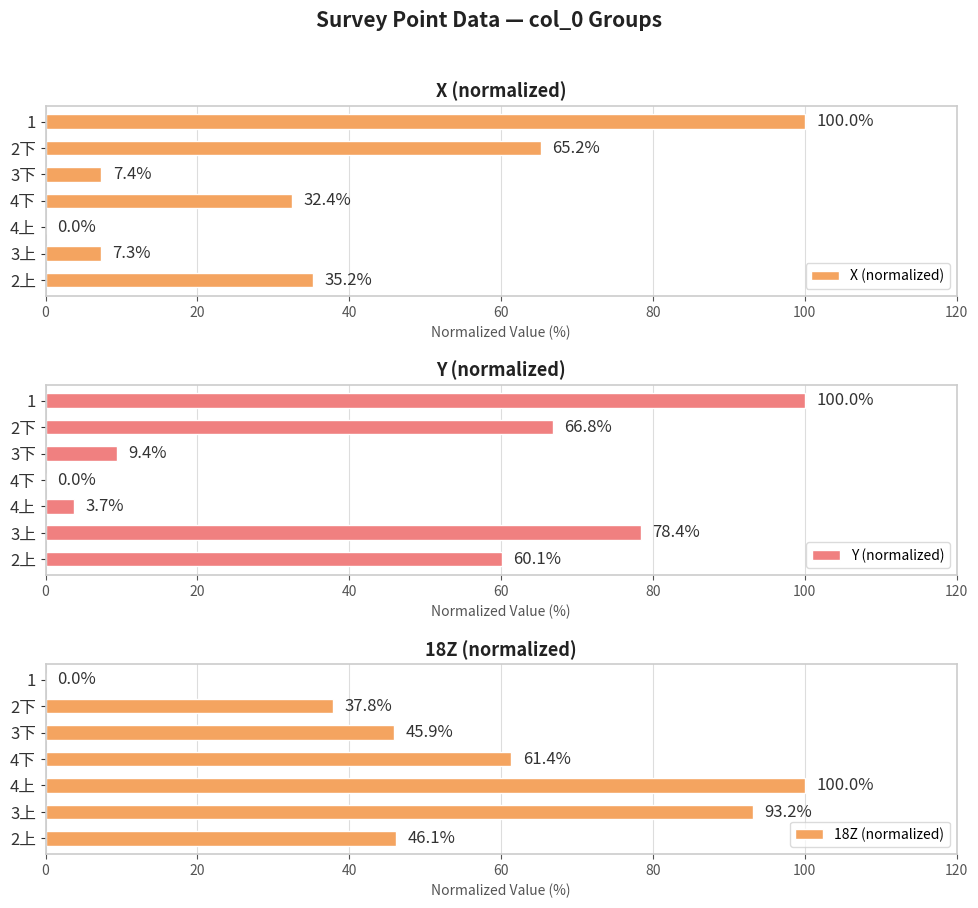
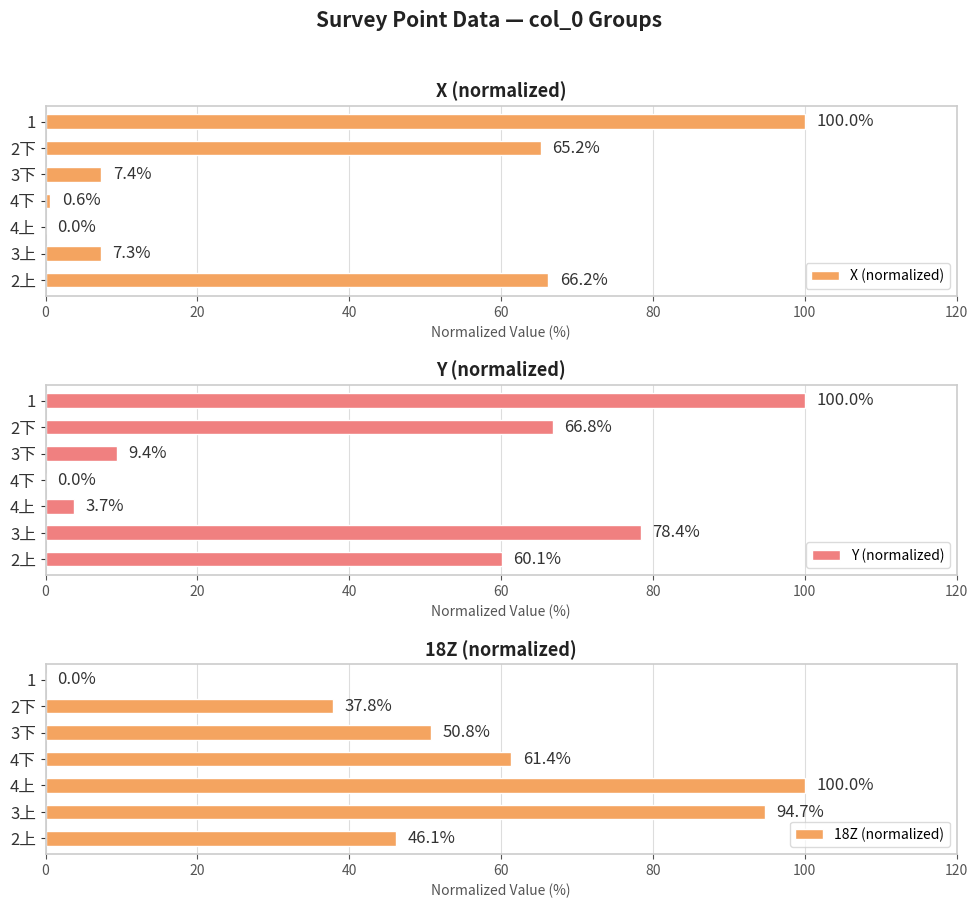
X (normalized), 4下: 32.4% -> 0.6%
X (normalized), 2上: 35.2% -> 66.2%
18Z (normalized), 3下: 45.9% -> 50.8%
18Z (normalized), 3上: 93.2% -> 94.7%
